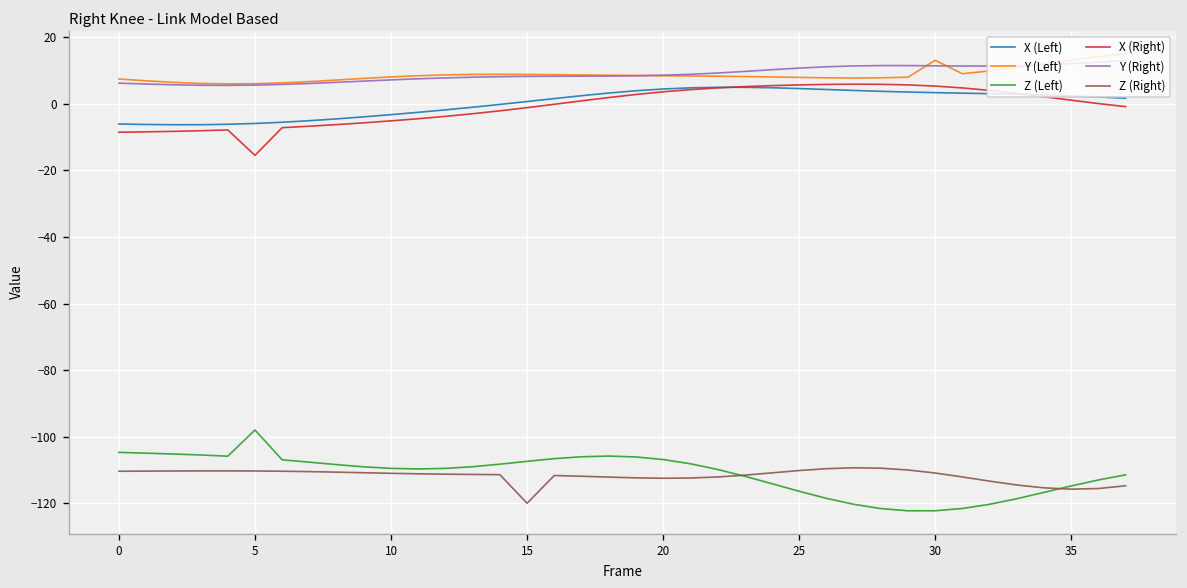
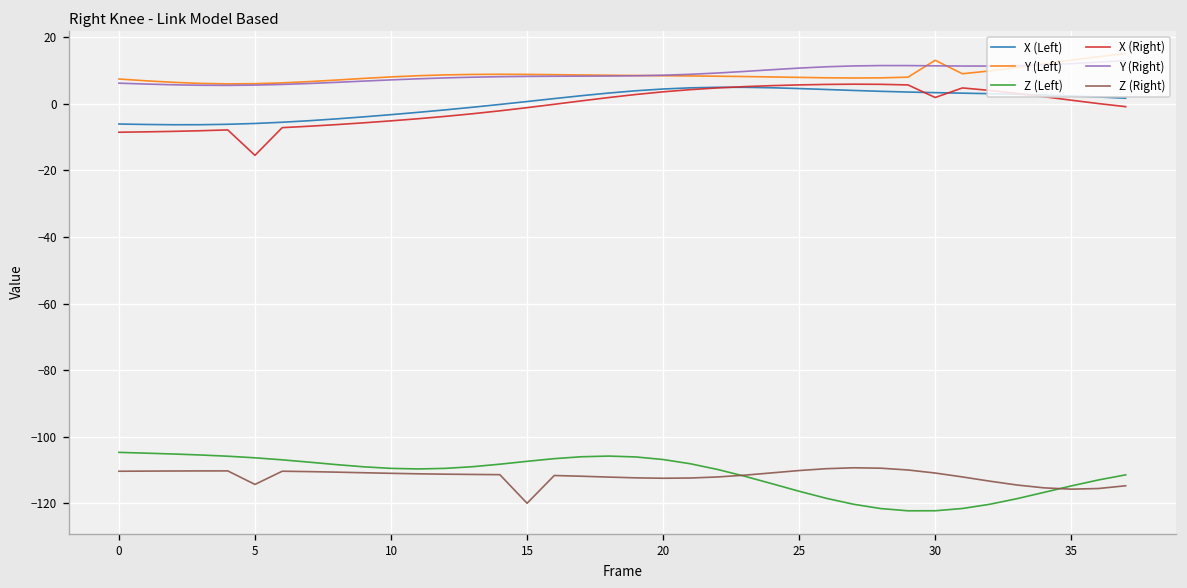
Z (Left), 5: -98 -> -106
Z (Right), 5: -110 -> -114
X (Right), 30: 5 -> 2
